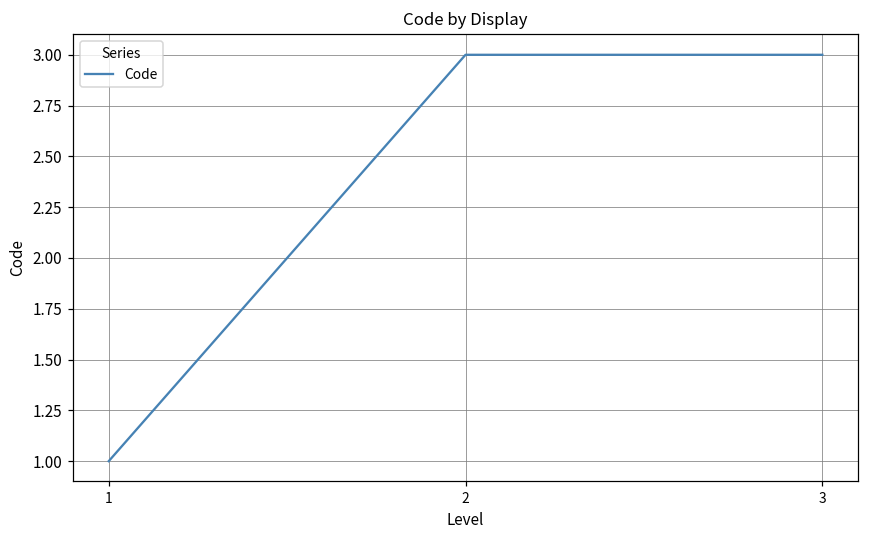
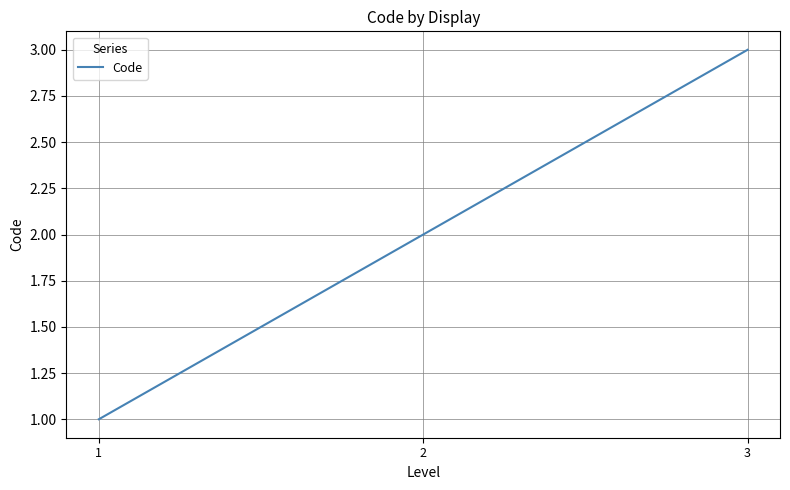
2: 3 -> 2
